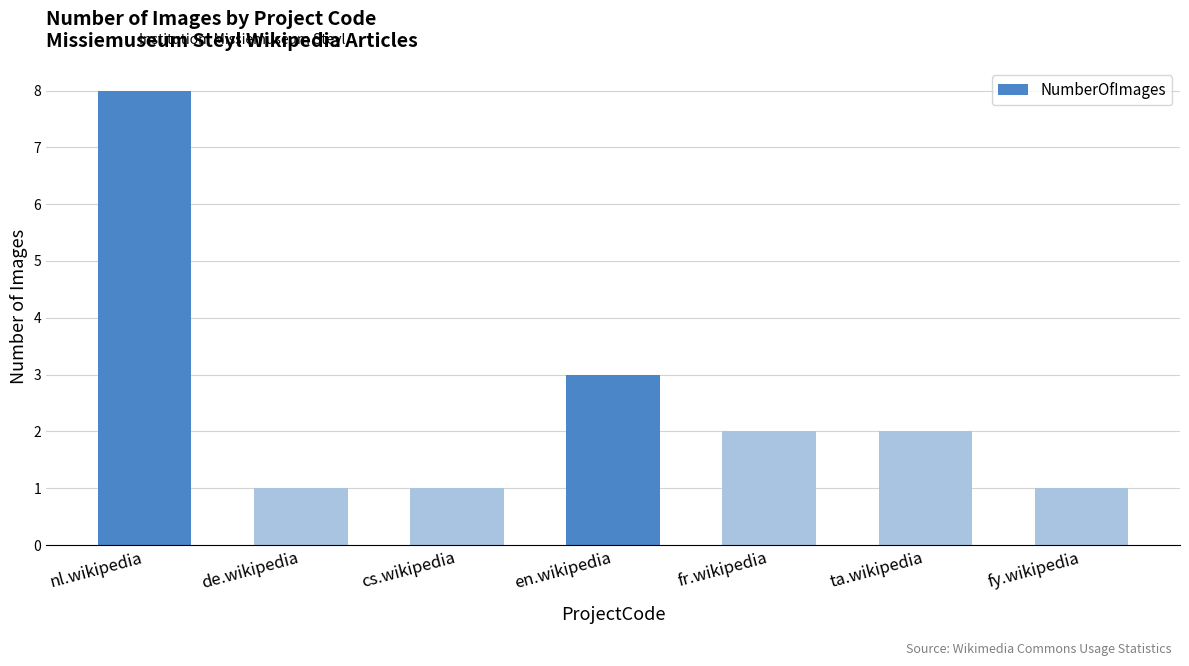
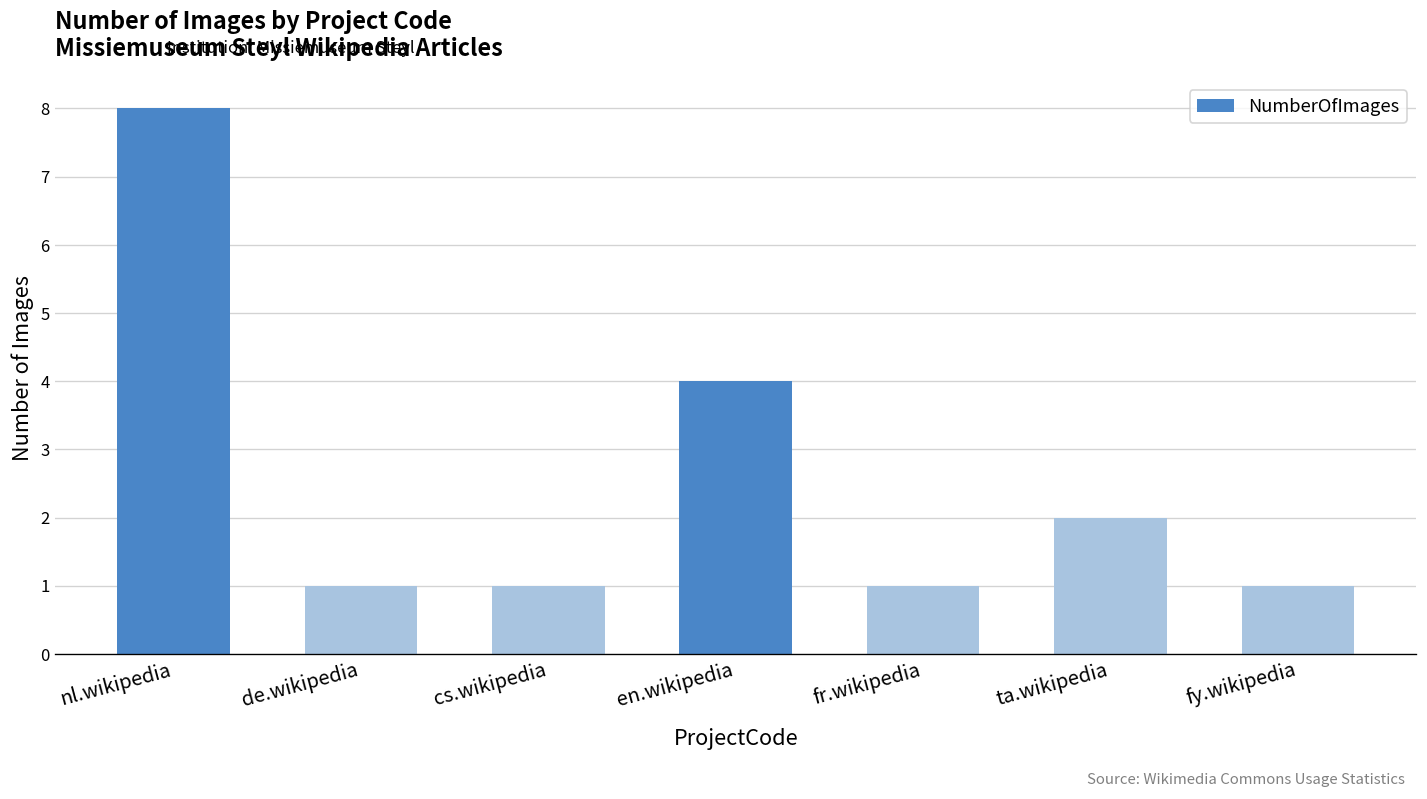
en.wikipedia: 3 -> 4
fr.wikipedia: 2 -> 1
